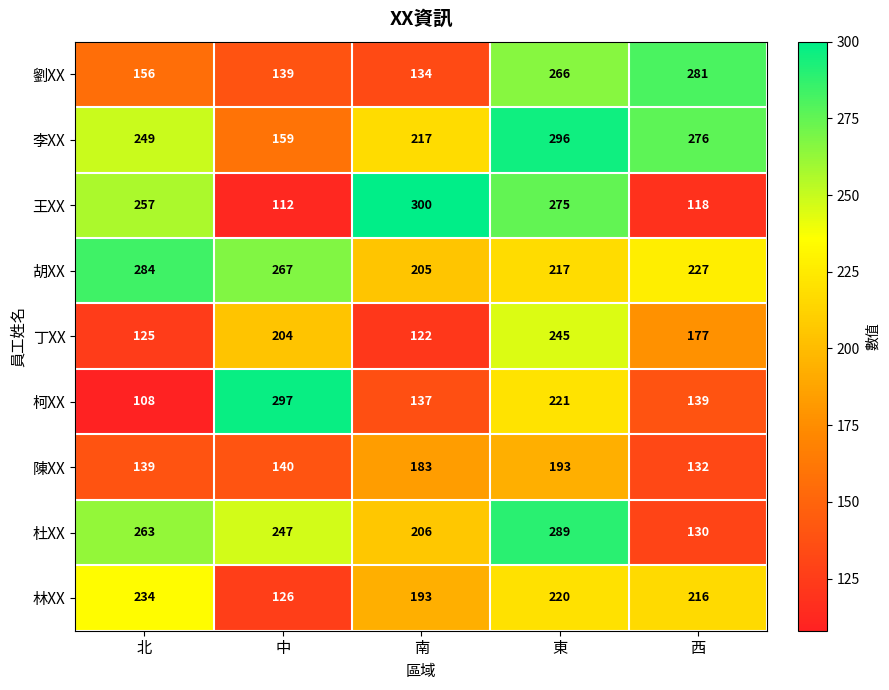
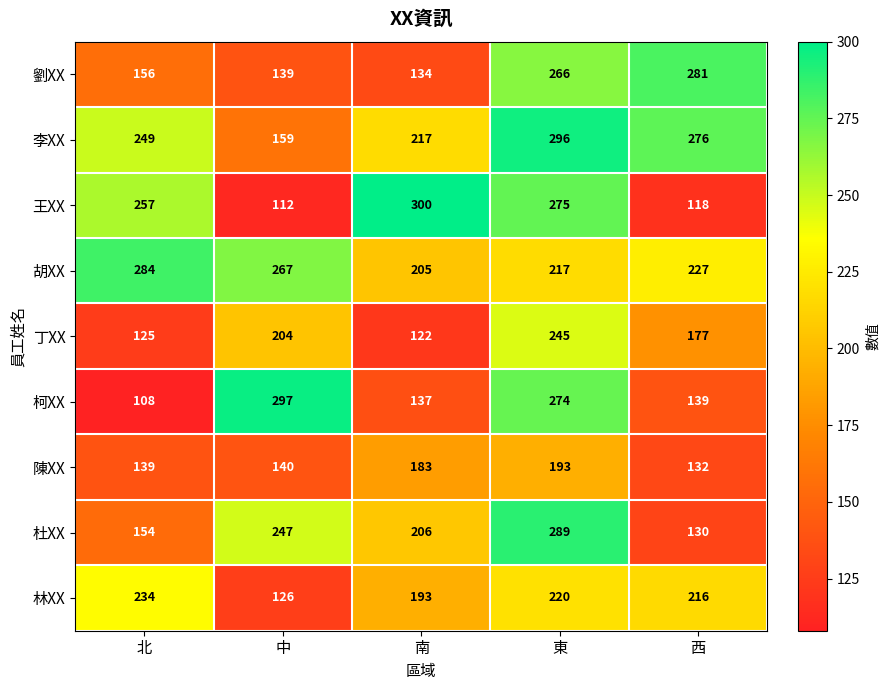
柯XX, 東: 221 -> 274
杜XX, 北: 263 -> 154
